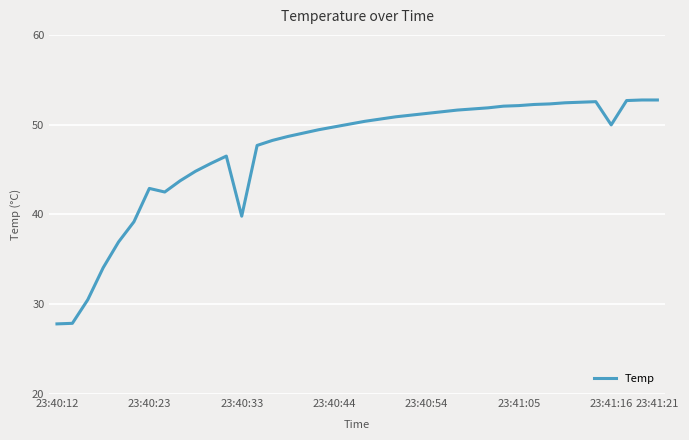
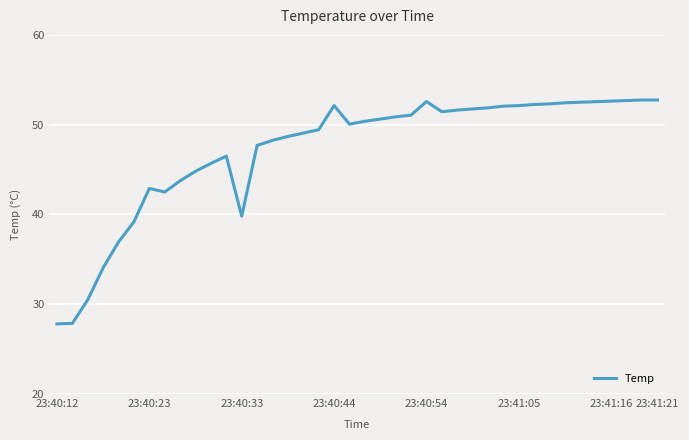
23:40:44: 50 -> 52
23:40:54: 51 -> 53
23:41:16: 50 -> 53
